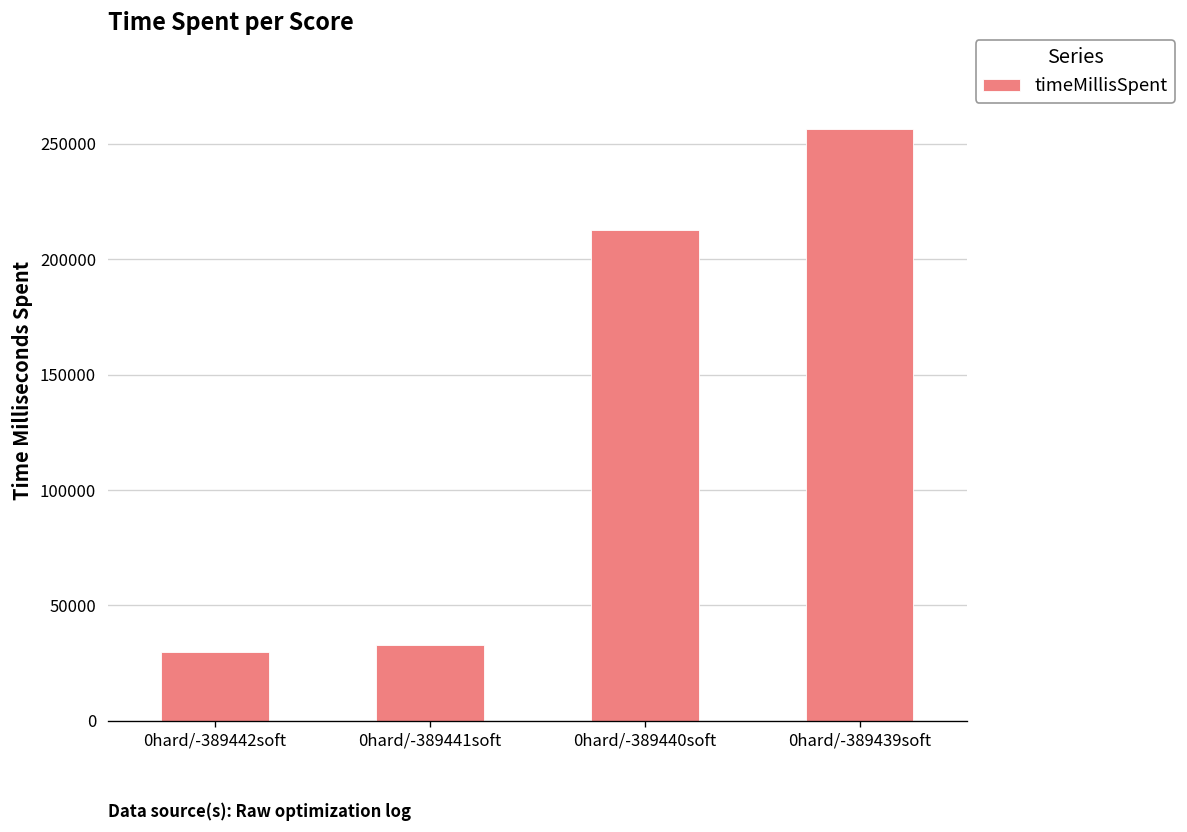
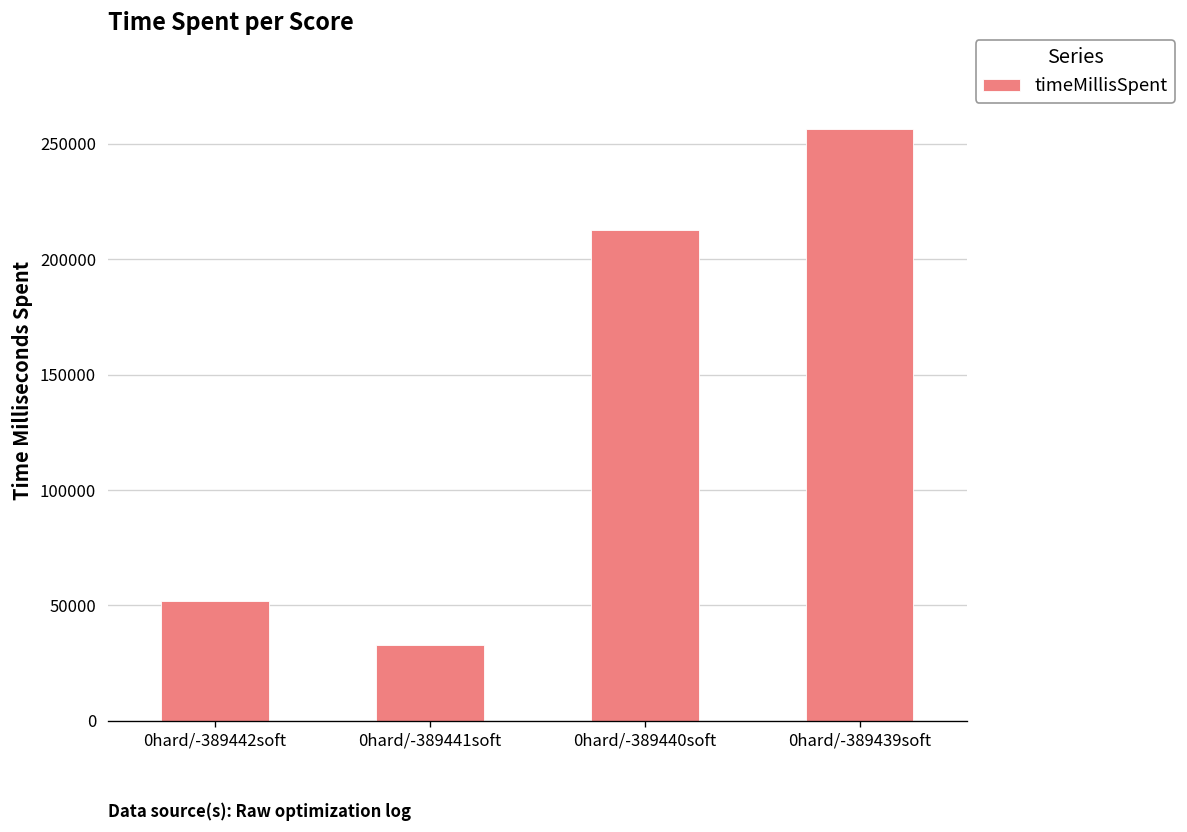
0hard/-389442soft: 30000 -> 52000
